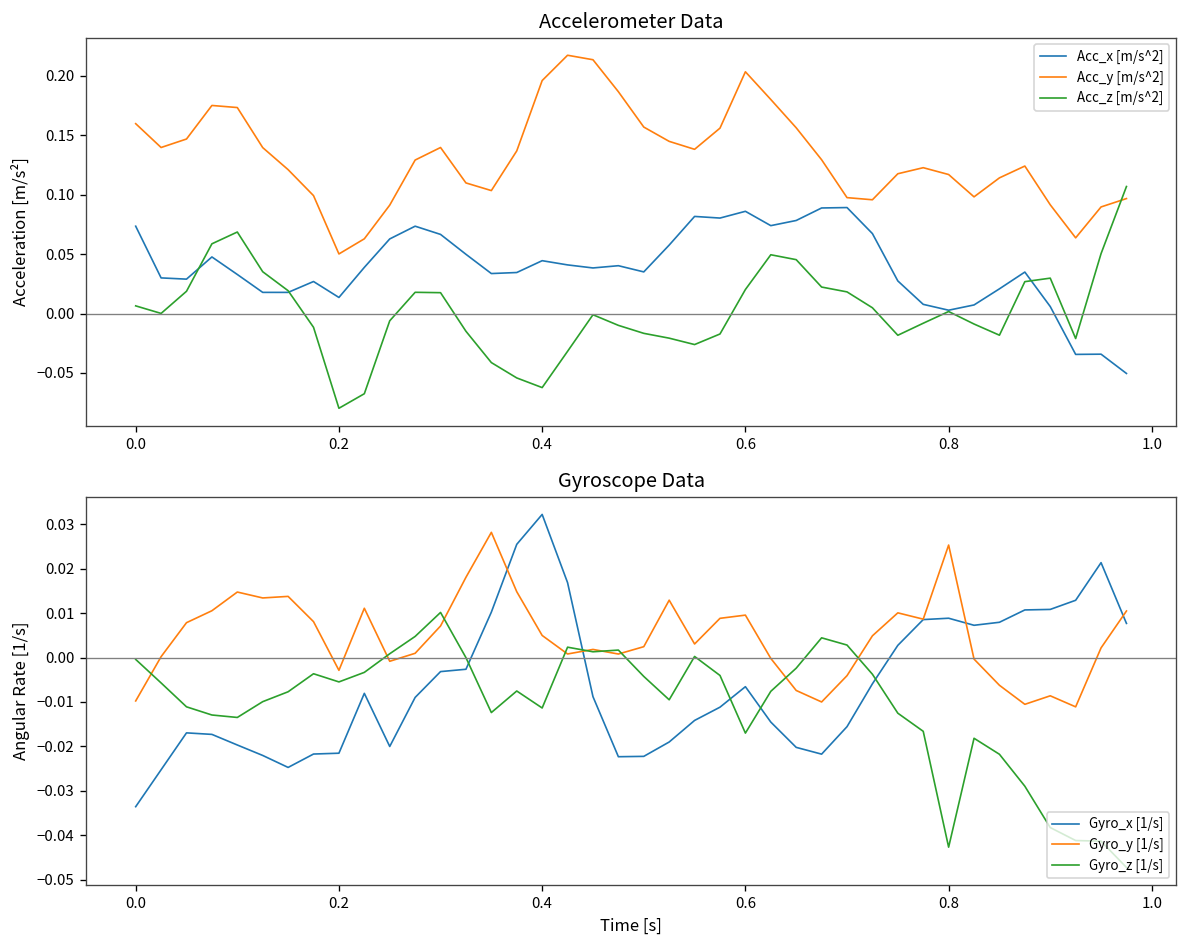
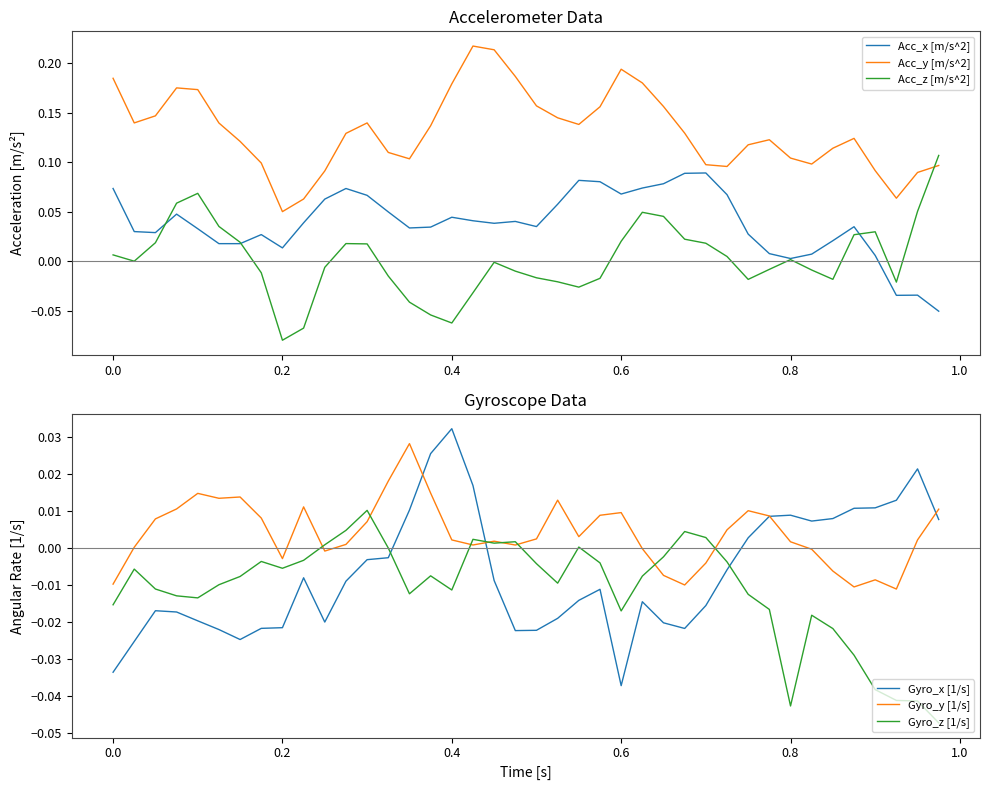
Accelerometer Data, Acc_y [m/s^2], 0.0: 0.16 -> 0.18
Accelerometer Data, Acc_y [m/s^2], 0.4: 0.20 -> 0.18
Accelerometer Data, Acc_x [m/s^2], 0.6: 0.09 -> 0.07
Accelerometer Data, Acc_y [m/s^2], 0.6: 0.20 -> 0.19
Accelerometer Data, Acc_y [m/s^2], 0.8: 0.12 -> 0.10
Gyroscope Data, Gyro_z [1/s], 0.0: 0.000 -> -0.015
Gyroscope Data, Gyro_y [1/s], 0.4: 0.005 -> 0.002
Gyroscope Data, Gyro_x [1/s], 0.6: -0.007 -> -0.037
Gyroscope Data, Gyro_y [1/s], 0.8: 0.025 -> 0.002
